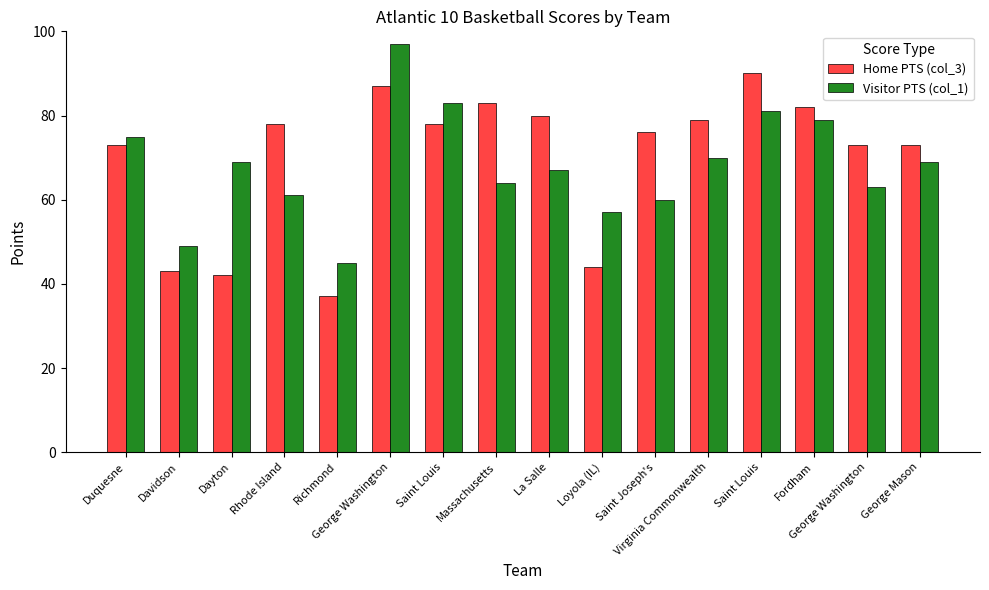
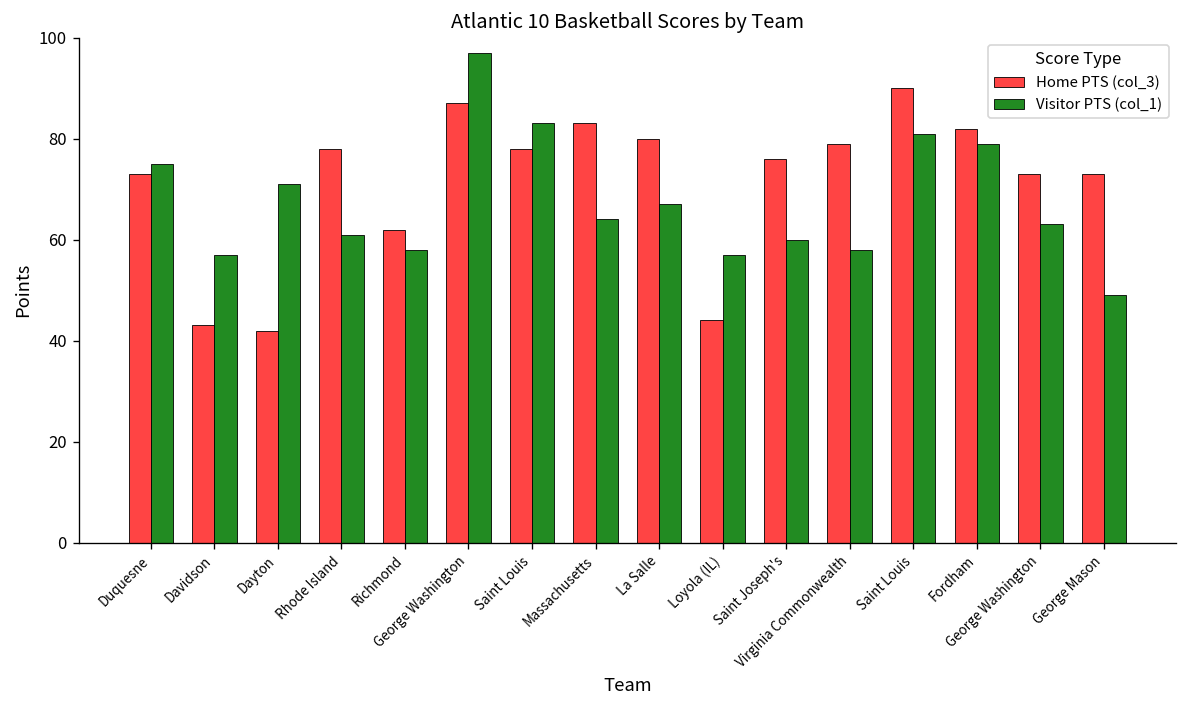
Visitor PTS (col_1), Davidson: 49 -> 57
Visitor PTS (col_1), Dayton: 69 -> 71
Home PTS (col_3), Richmond: 37 -> 62
Visitor PTS (col_1), Richmond: 45 -> 58
Visitor PTS (col_1), Virginia Commonwealth: 70 -> 58
Visitor PTS (col_1), George Mason: 69 -> 49
